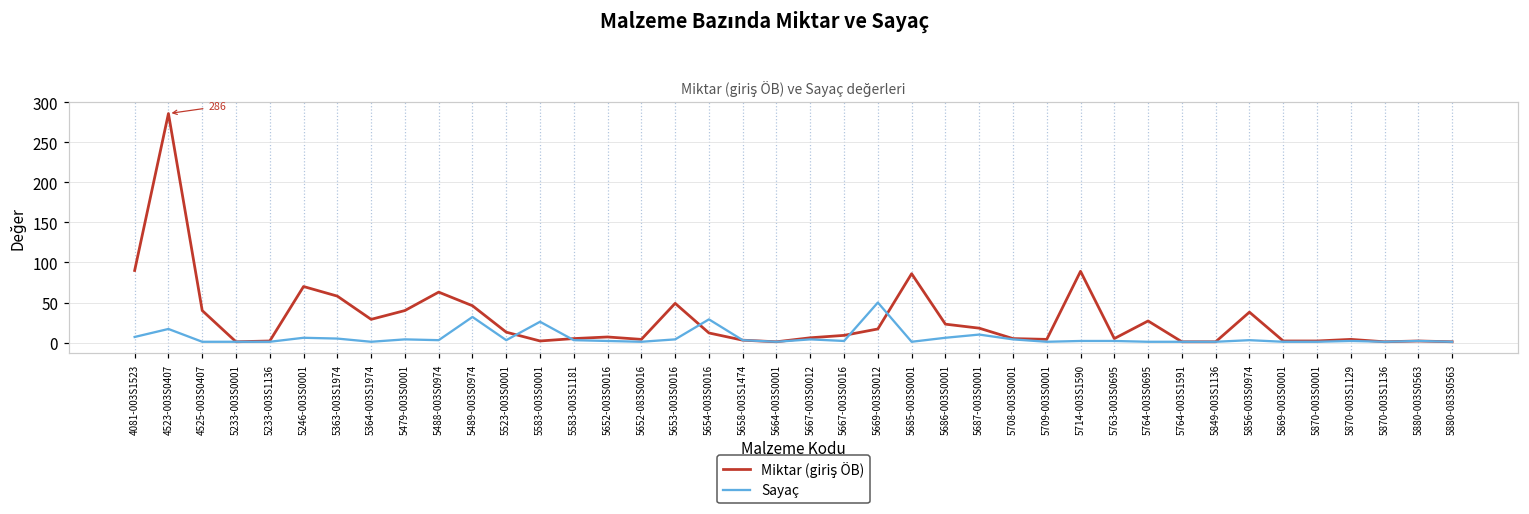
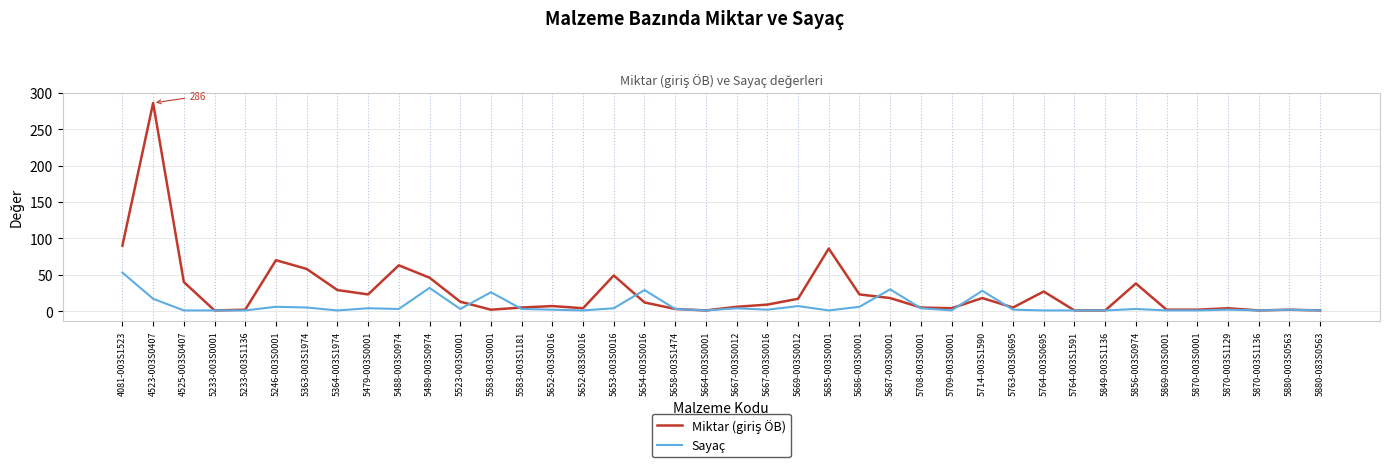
Sayaç, 4081-003S1523: 10 -> 50
Miktar (giriş ÖB), 5479-003S0001: 40 -> 20
Sayaç, 5669-003S0012: 50 -> 10
Sayaç, 5687-003S0001: 10 -> 30
Miktar (giriş ÖB), 5714-003S1590: 90 -> 20
Sayaç, 5714-003S1590: 0 -> 30
